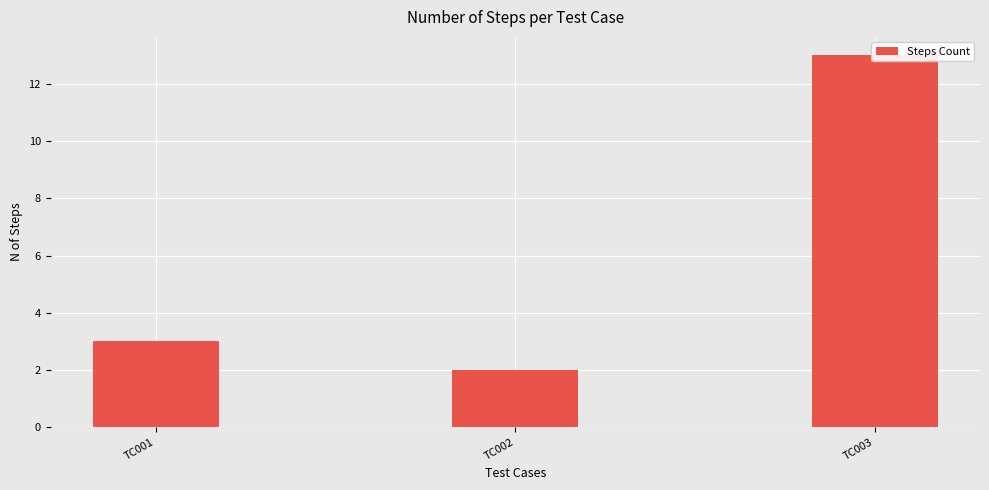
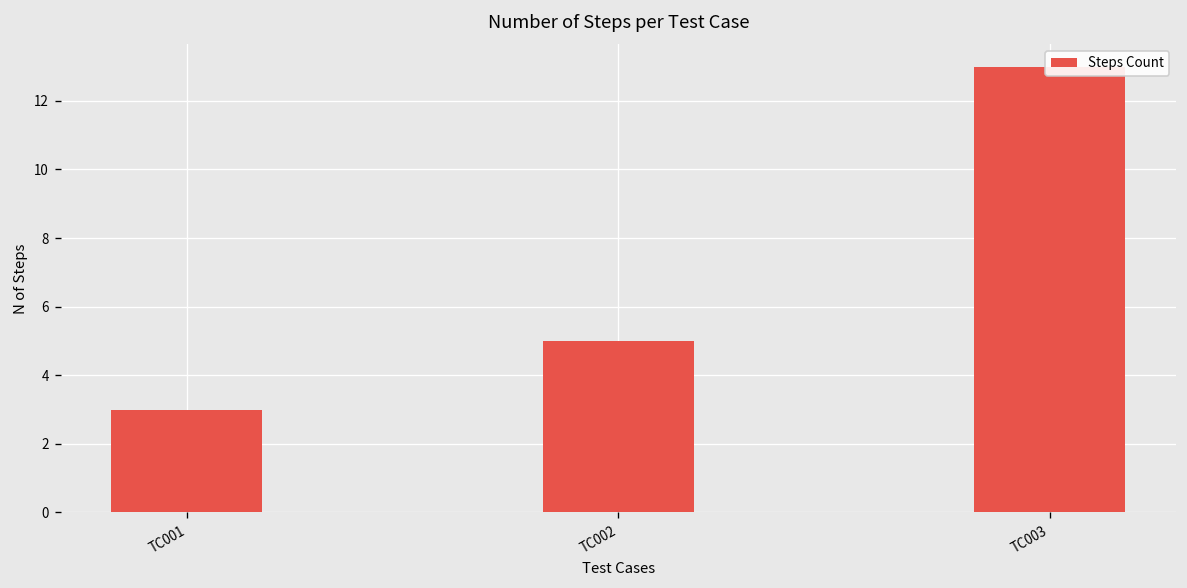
TC002: 2 -> 5
